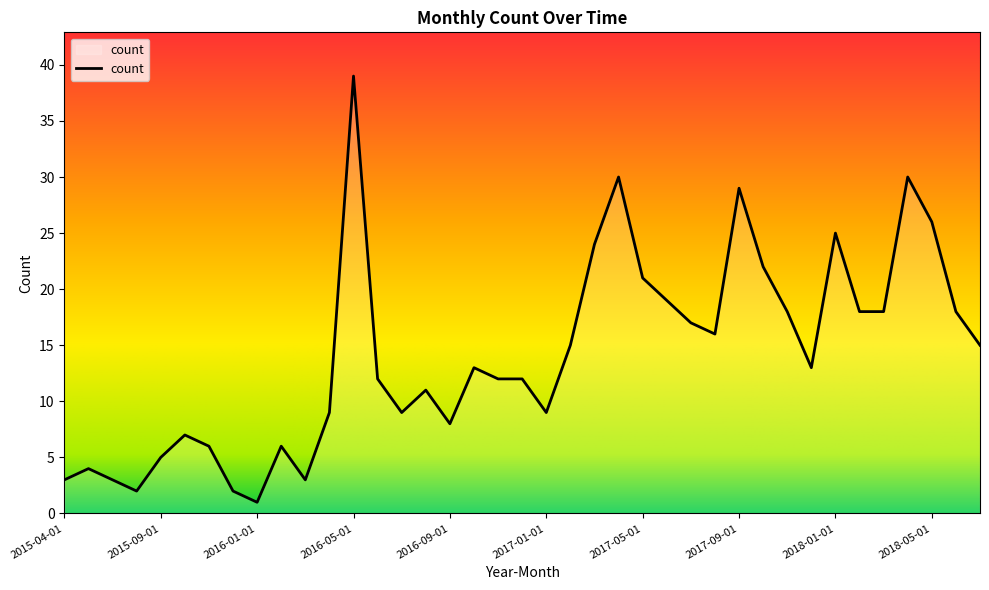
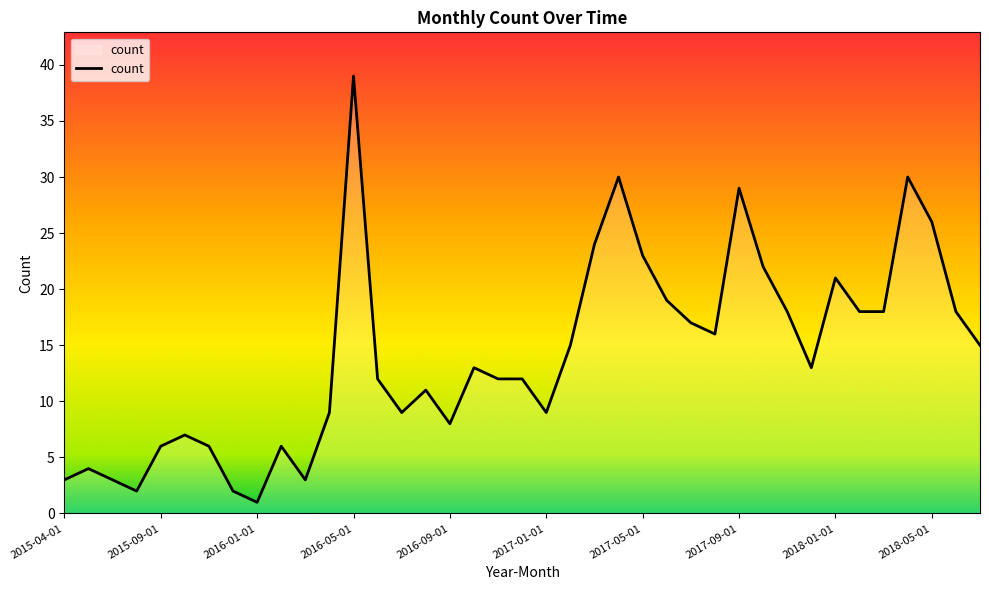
2015-09-01: 5 -> 6
2017-05-01: 21 -> 23
2018-01-01: 25 -> 21
